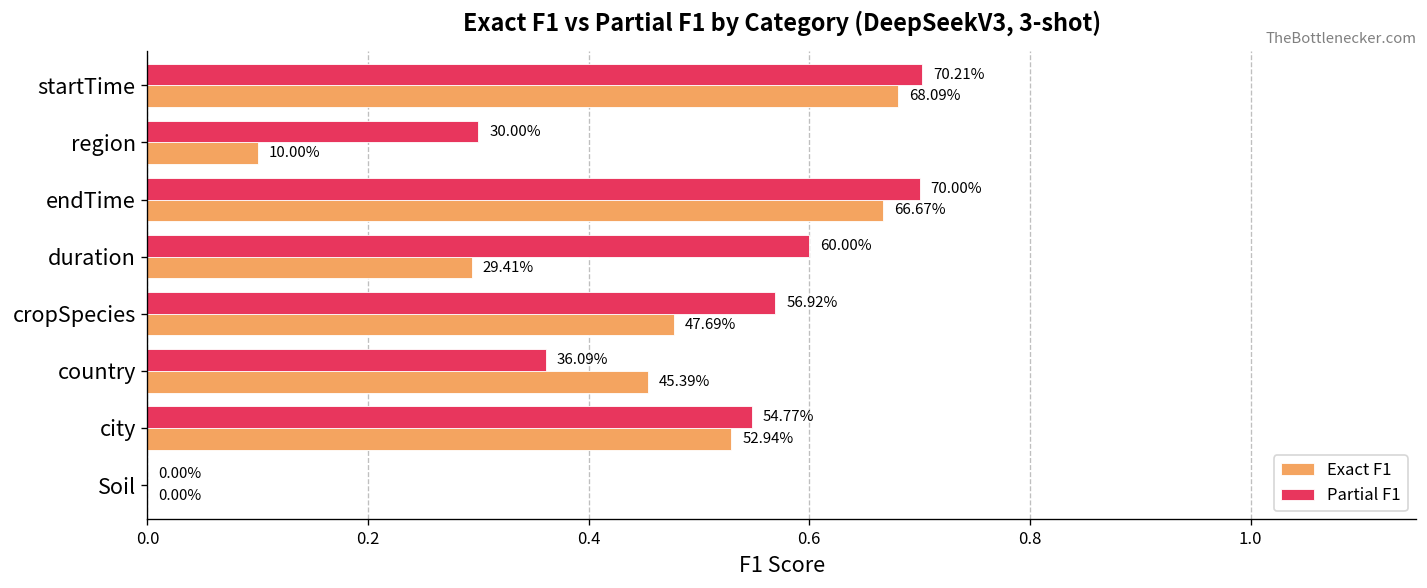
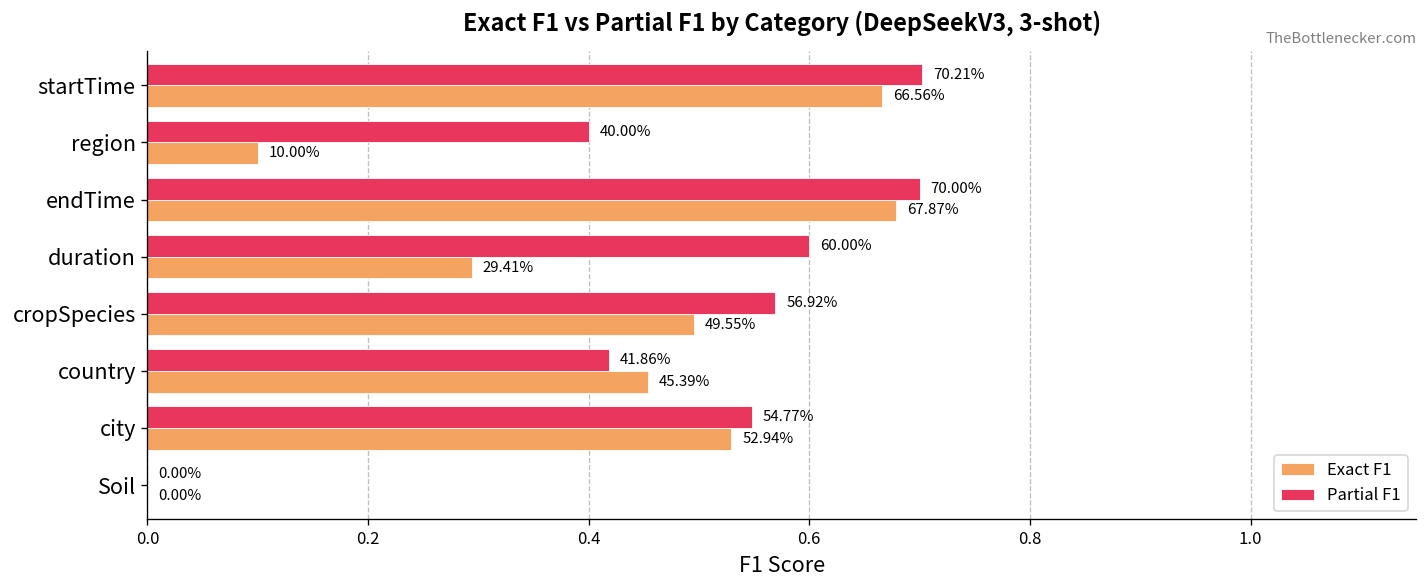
Exact F1, startTime: 68.09% -> 66.56%
Partial F1, region: 30.00% -> 40.00%
Exact F1, endTime: 66.67% -> 67.87%
Exact F1, cropSpecies: 47.69% -> 49.55%
Partial F1, country: 36.09% -> 41.86%
